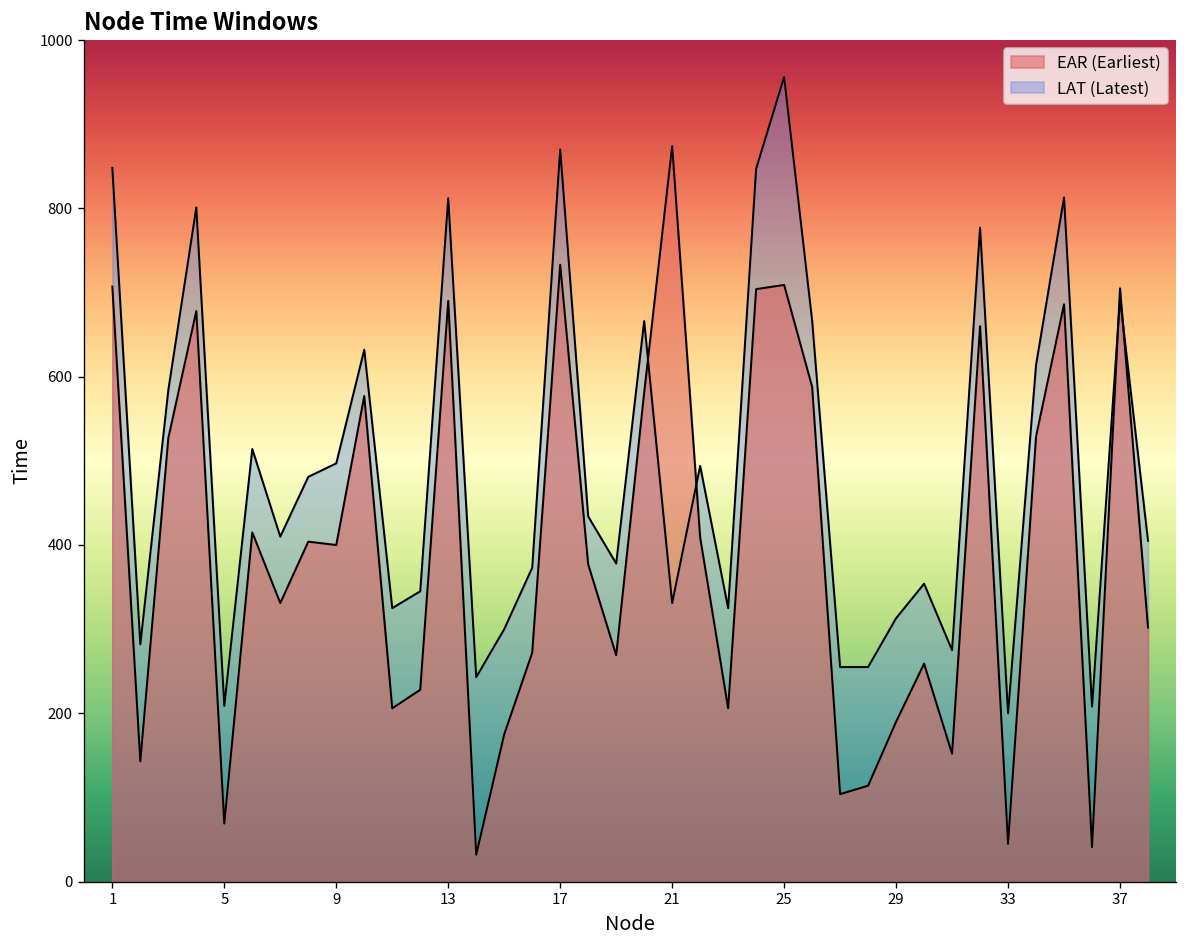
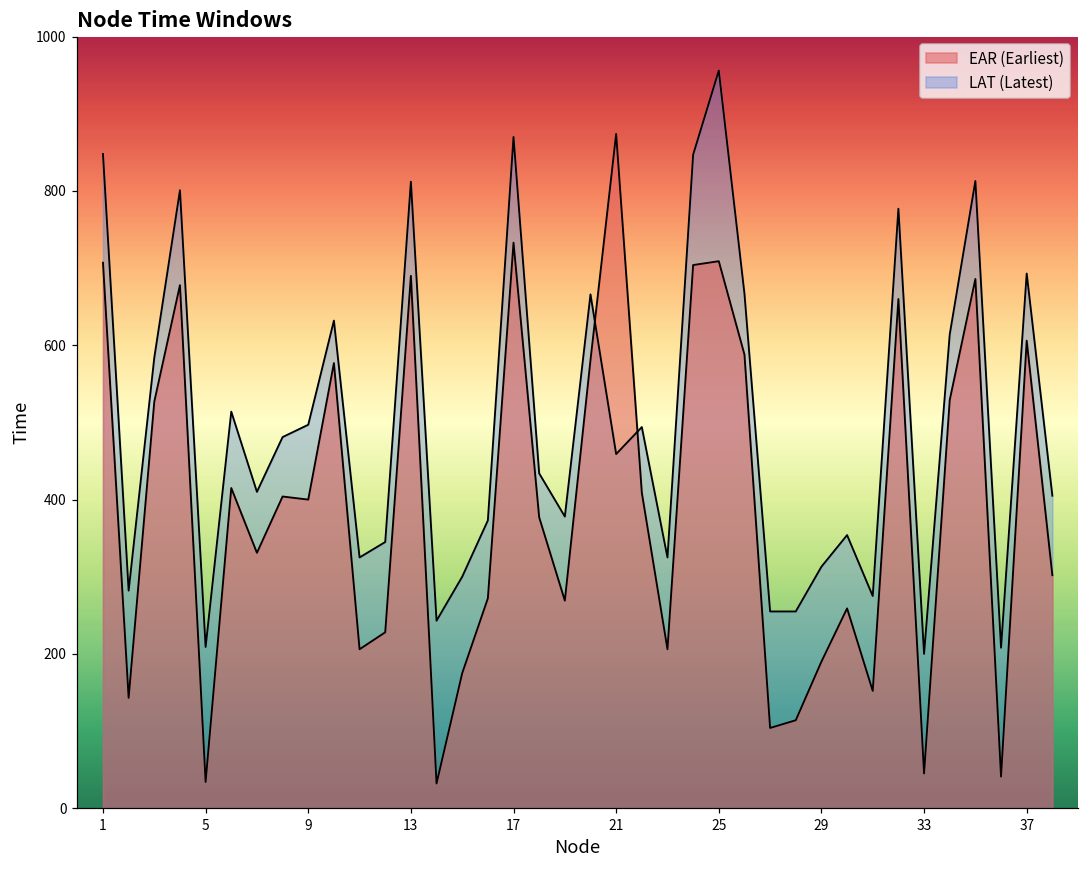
EAR (Earliest), 5: 70 -> 30
LAT (Latest), 21: 330 -> 460
EAR (Earliest), 37: 710 -> 610
